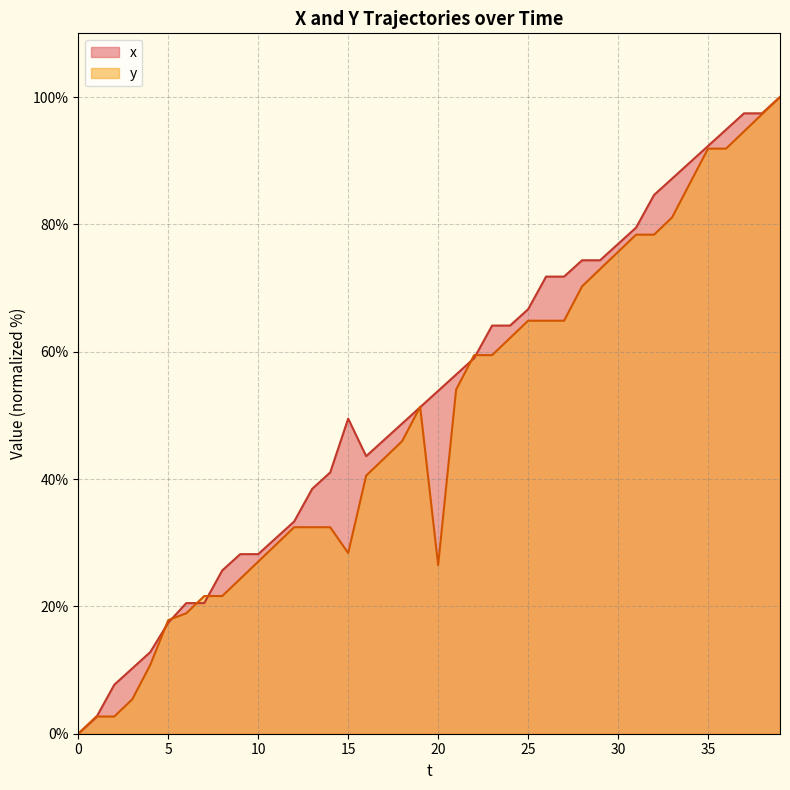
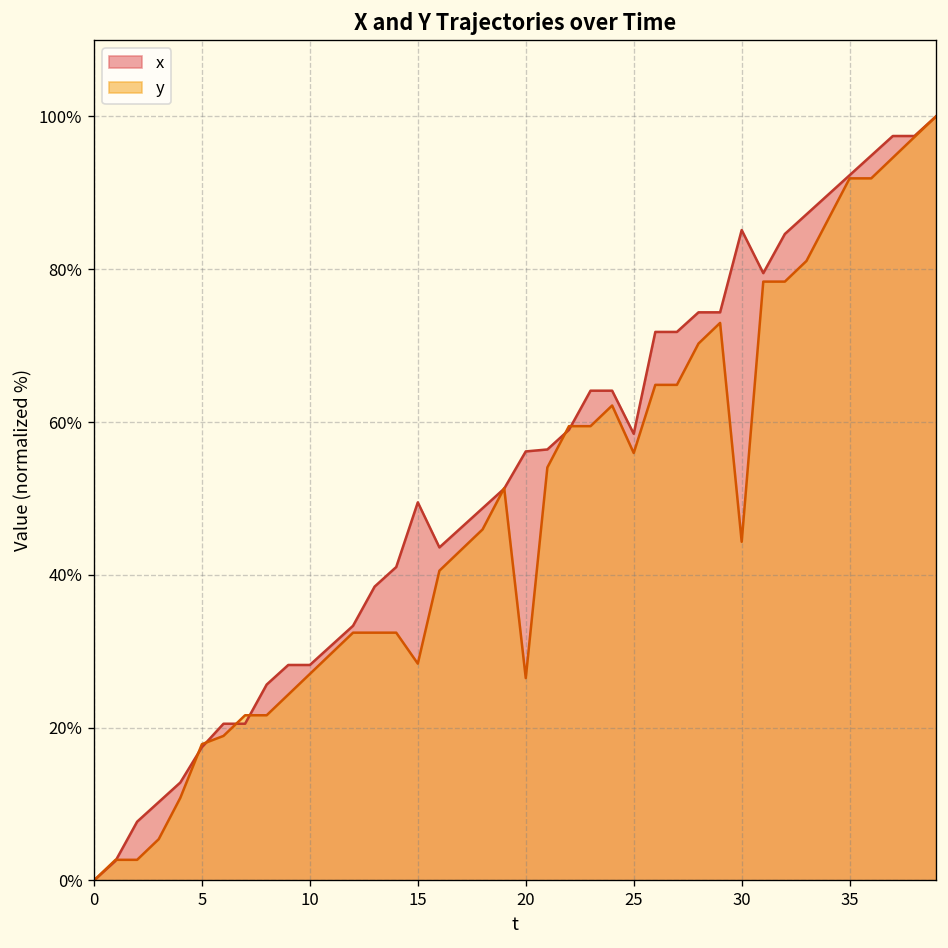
x, 20: 54% -> 56%
x, 25: 67% -> 58%
y, 25: 65% -> 56%
x, 30: 77% -> 85%
y, 30: 76% -> 44%
